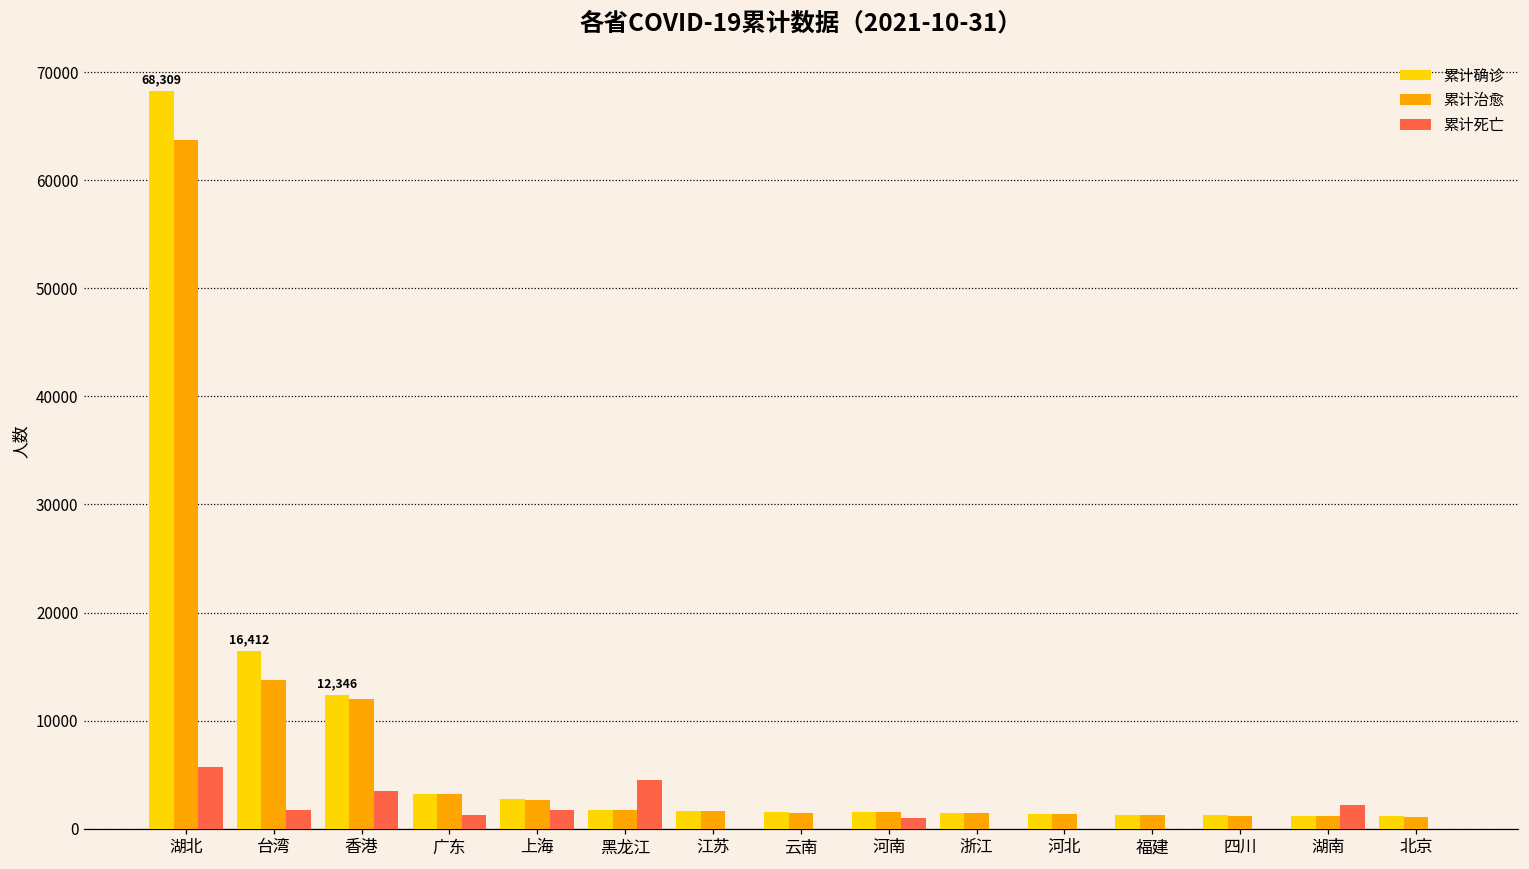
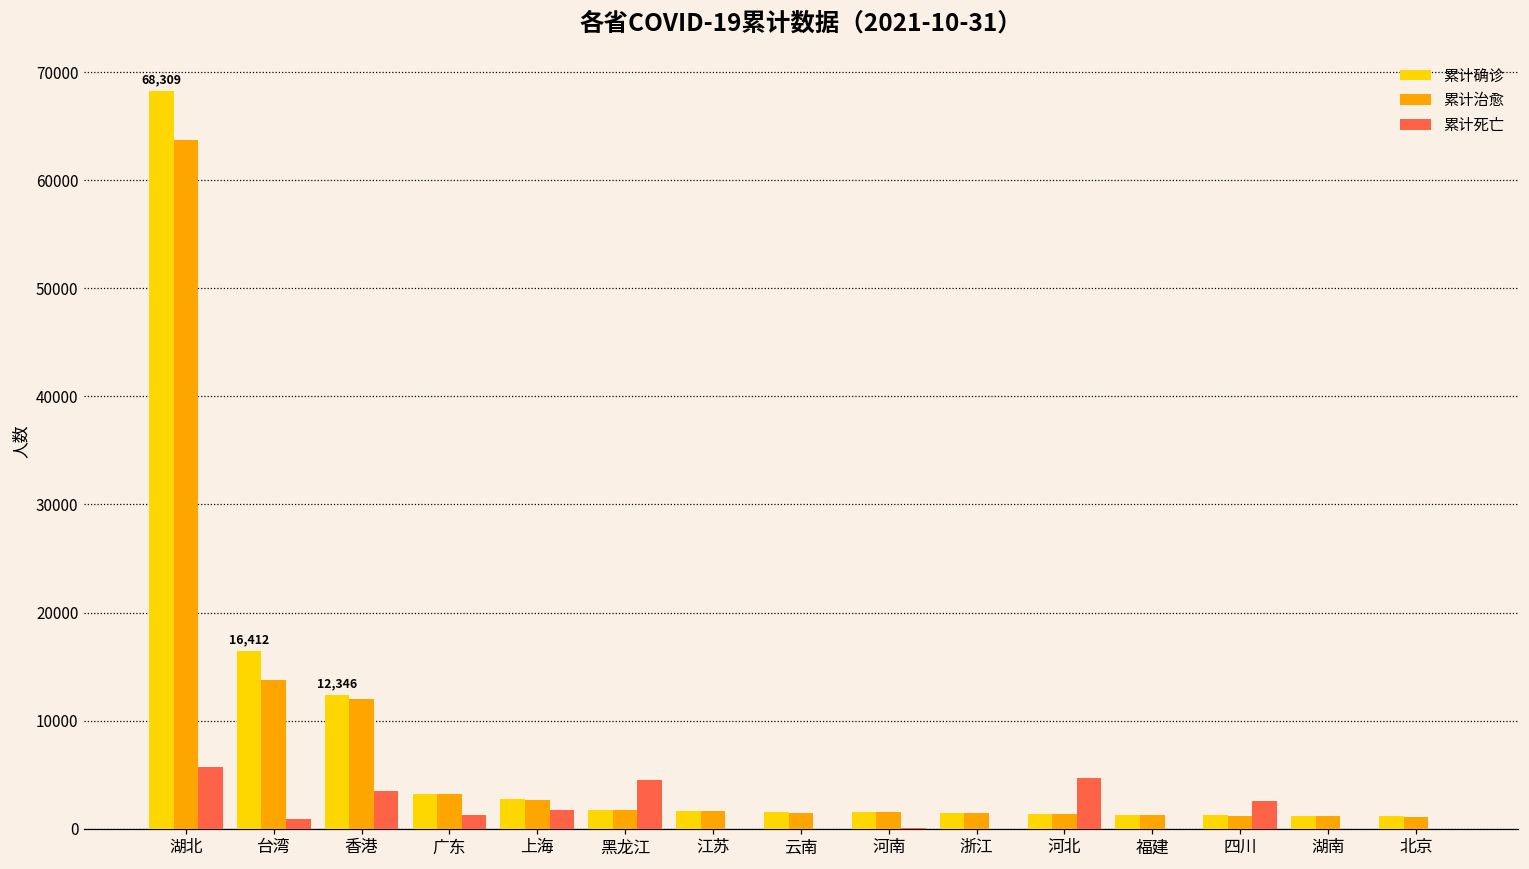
累计死亡, 台湾: 2000 -> 1000
累计死亡, 河南: 1000 -> 0
累计死亡, 河北: 0 -> 5000
累计死亡, 四川: 0 -> 3000
累计死亡, 湖南: 2000 -> 0
